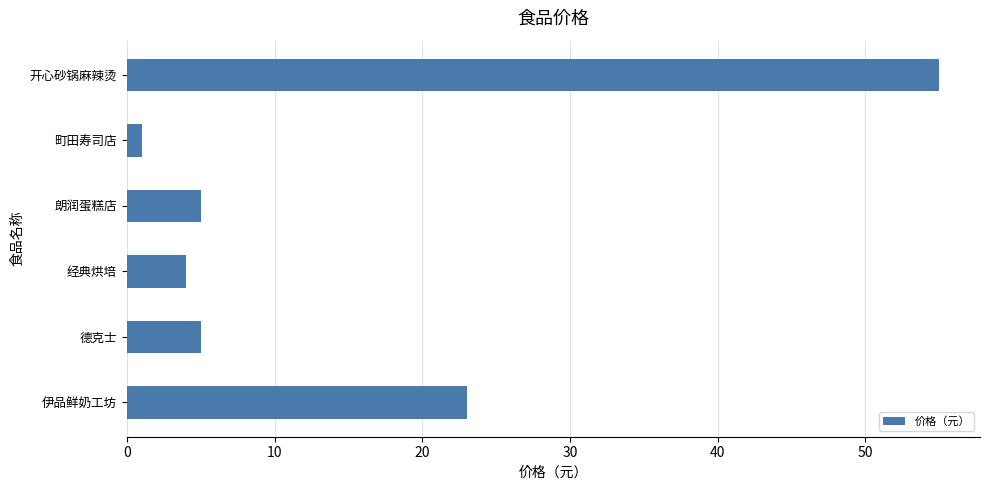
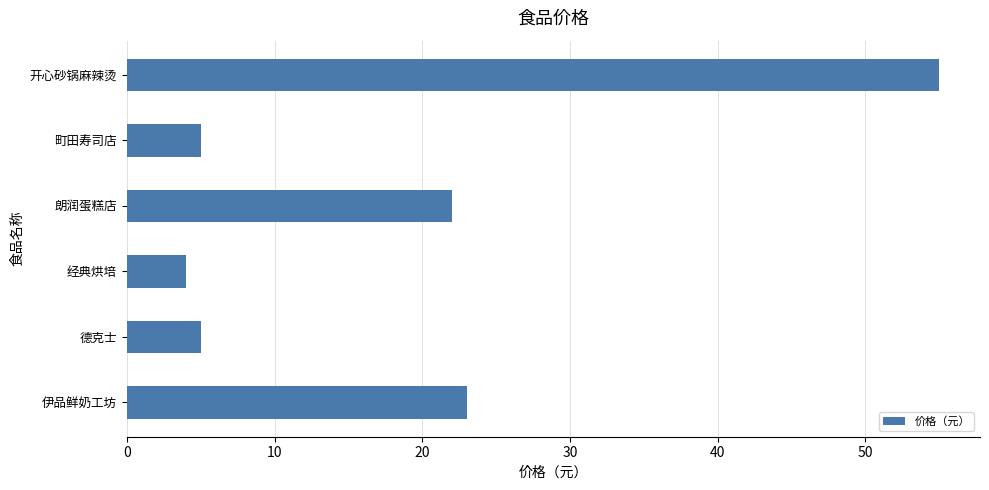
町田寿司店: 1 -> 5
朗润蛋糕店: 5 -> 22
